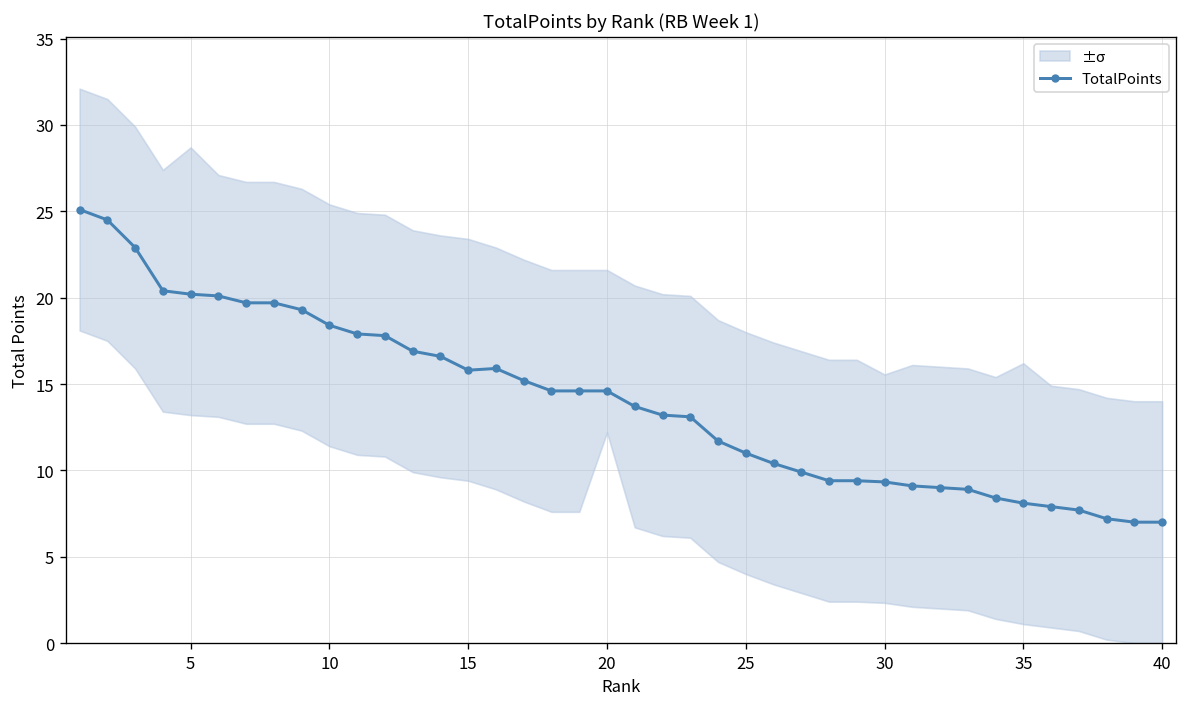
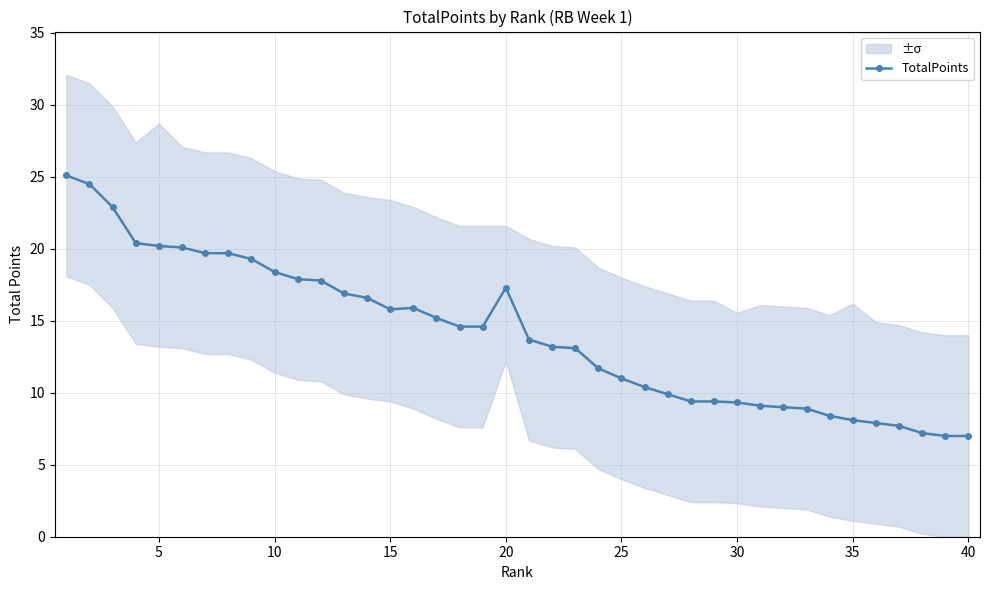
TotalPoints, 20: 14.6 -> 17.3
